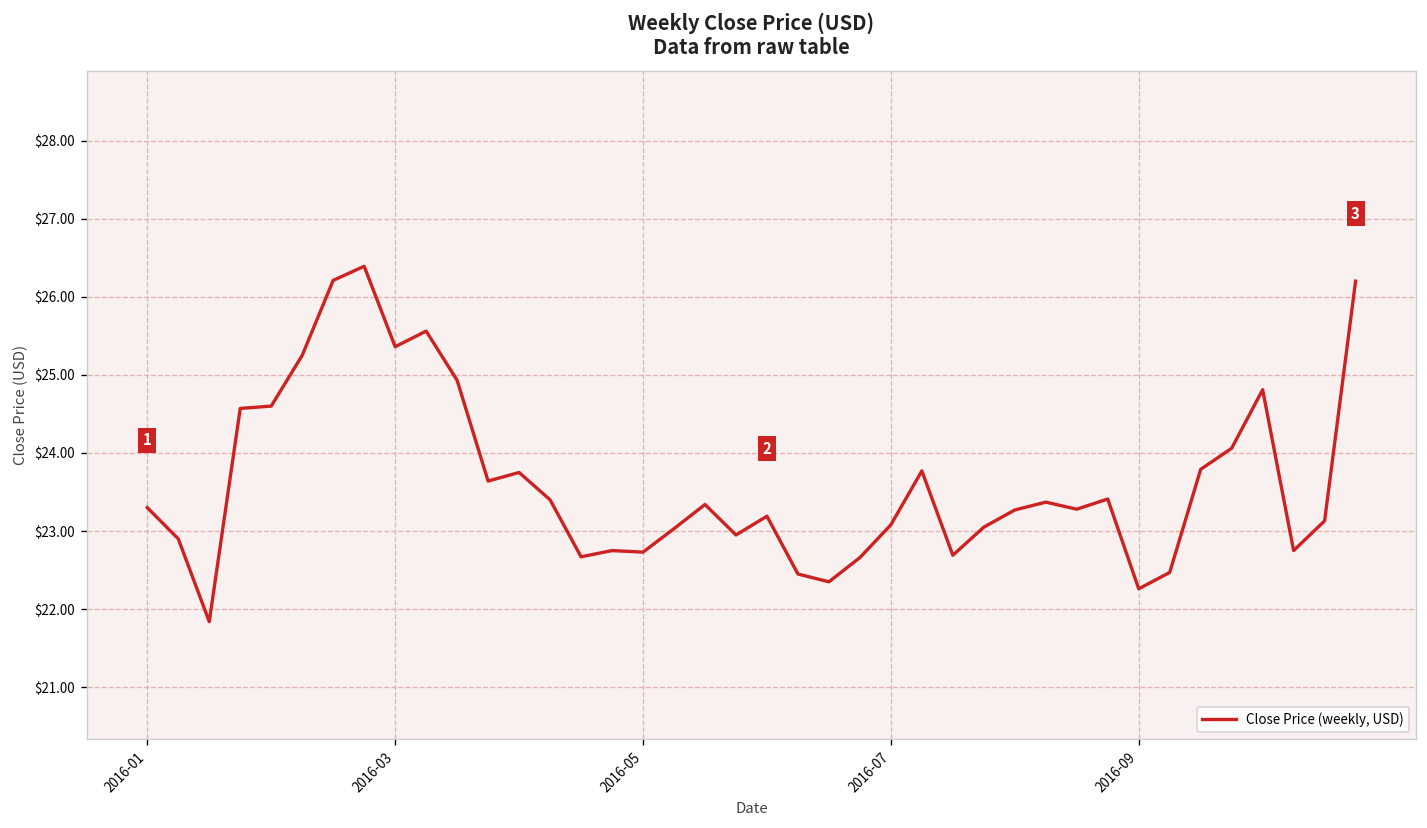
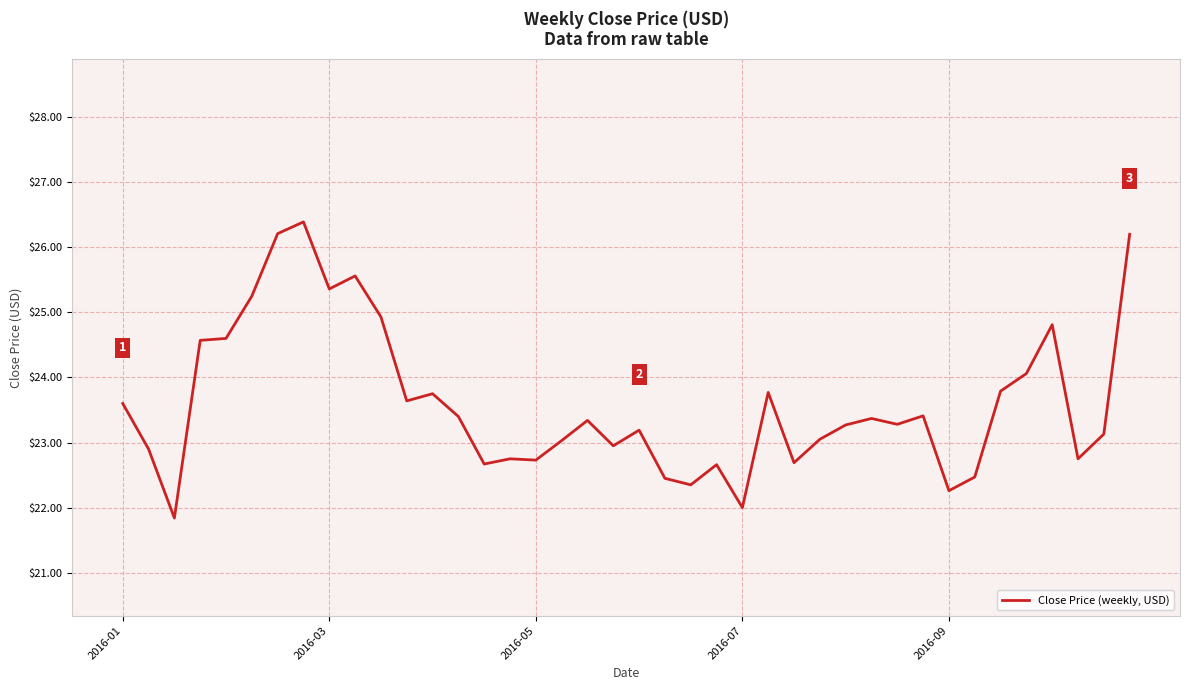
2016-01: $23.3 -> $23.6
2016-07: $23.1 -> $22.0
